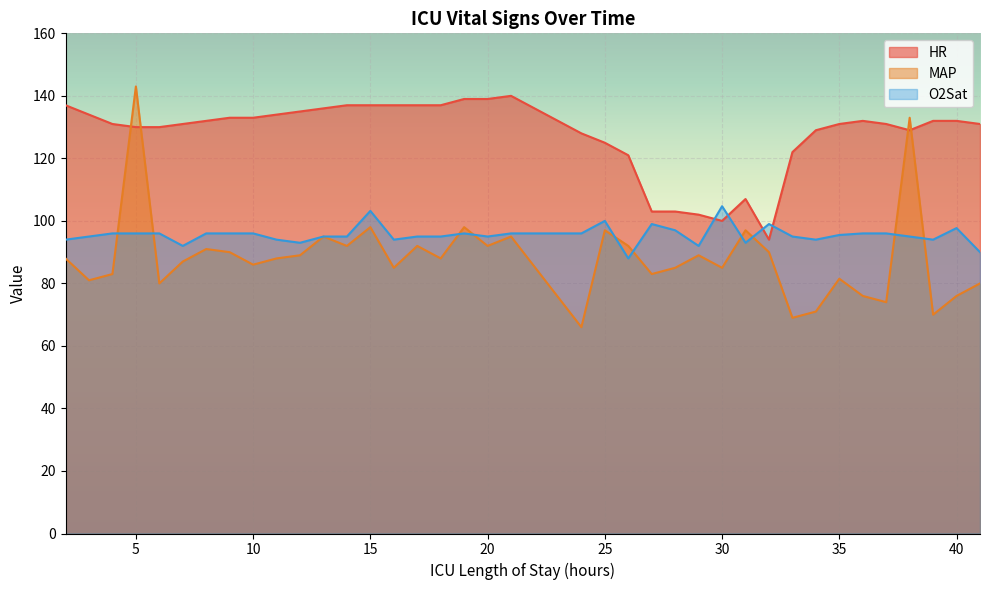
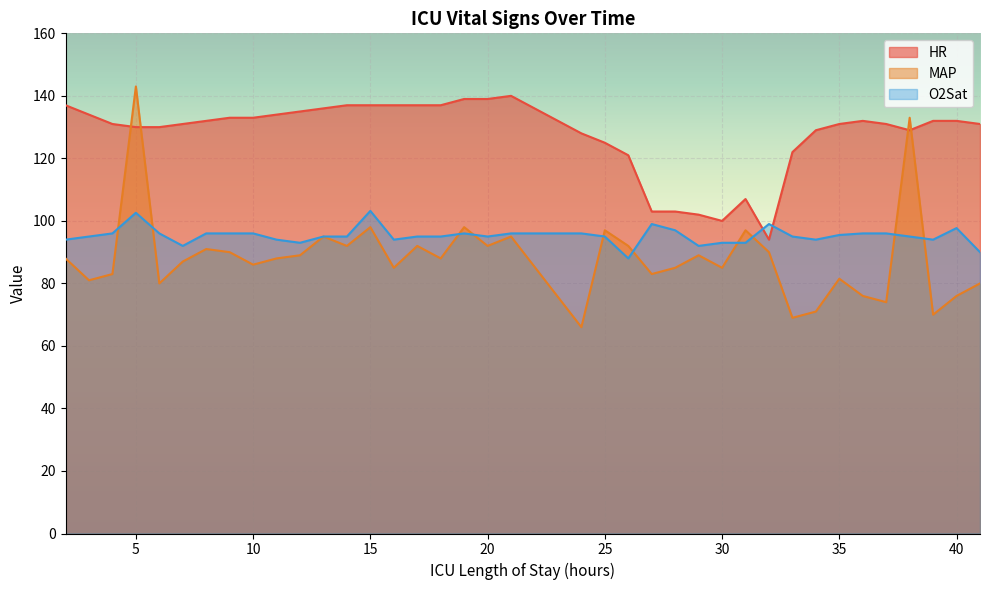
O2Sat, 5: 96 -> 103
O2Sat, 25: 100 -> 95
O2Sat, 30: 105 -> 93
